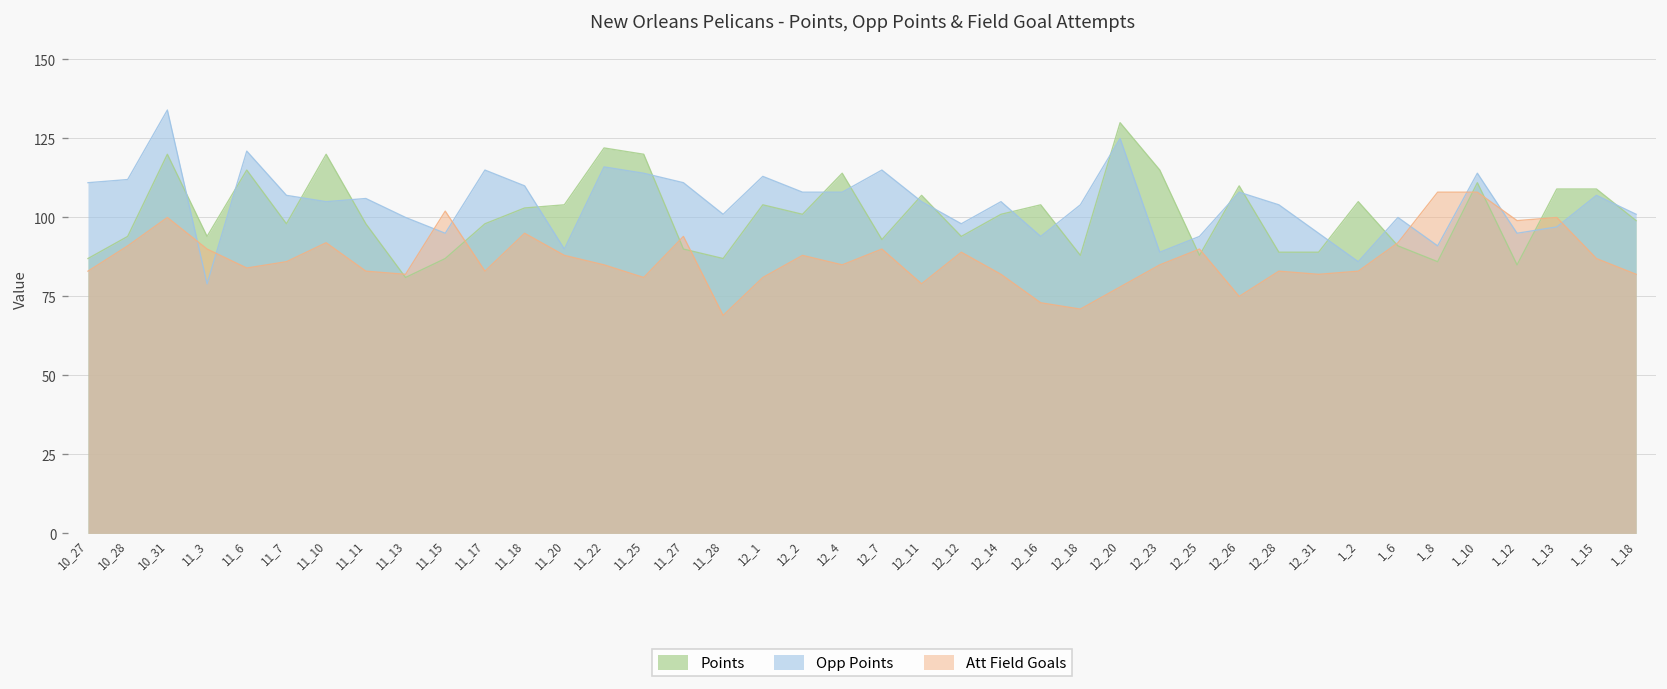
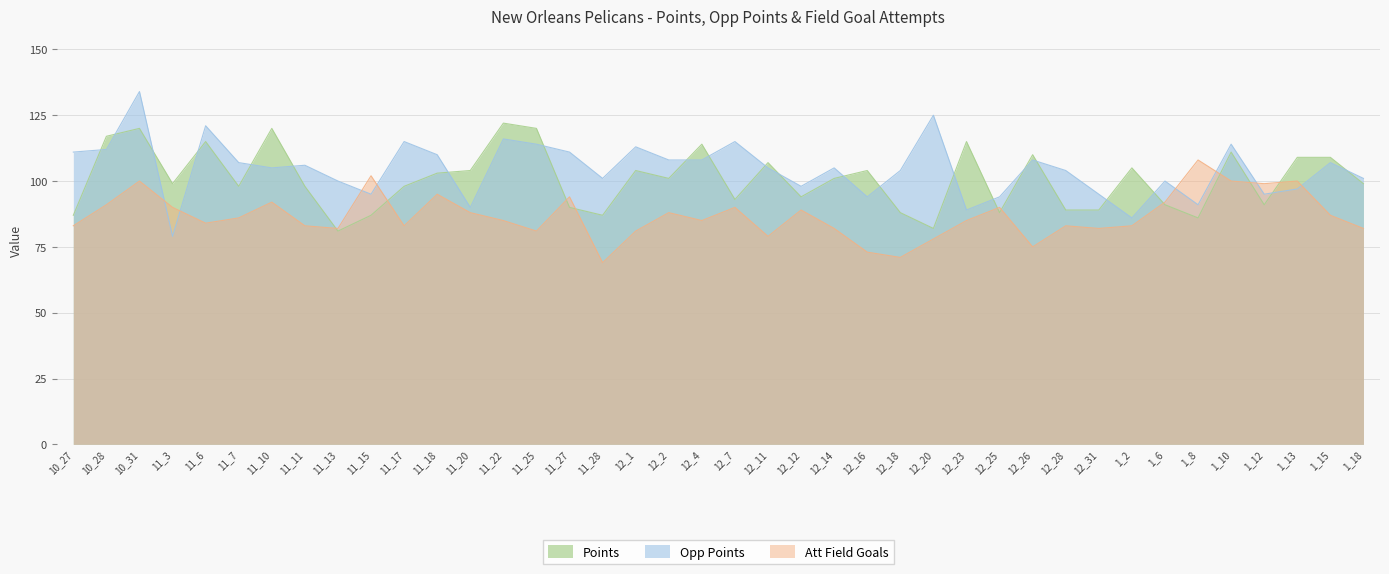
Points, 10_28: 94 -> 117
Points, 11_3: 94 -> 99
Points, 12_20: 130 -> 82
Att Field Goals, 1_10: 108 -> 100
Points, 1_12: 85 -> 91
